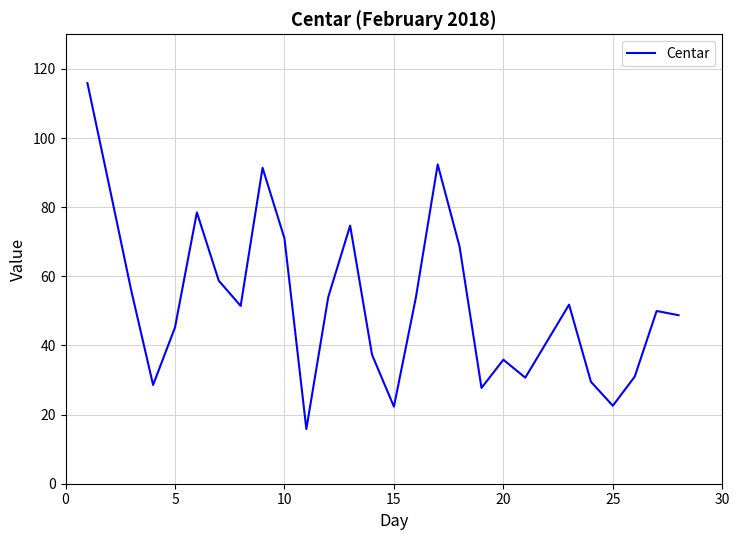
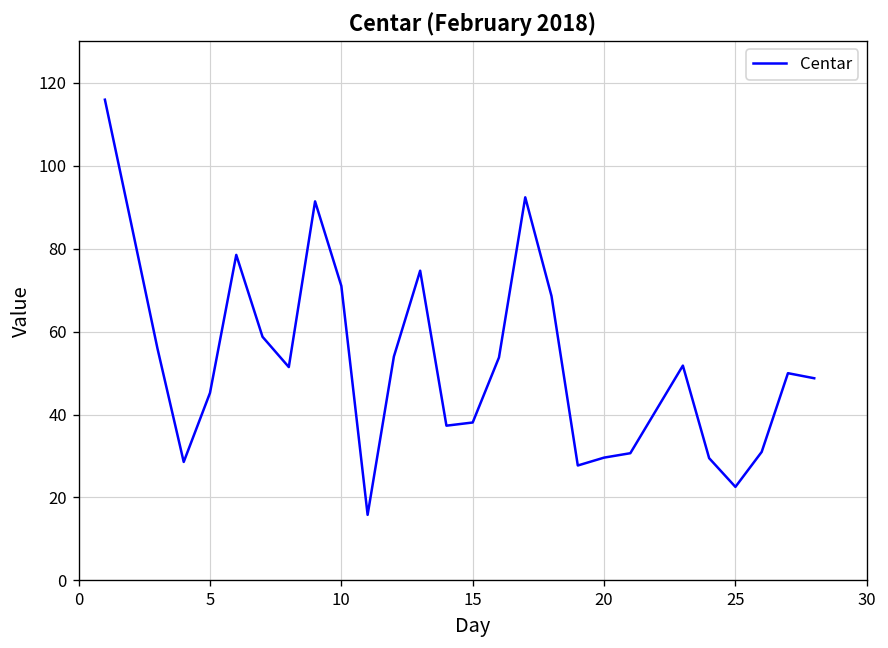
15: 22 -> 38
20: 36 -> 30
